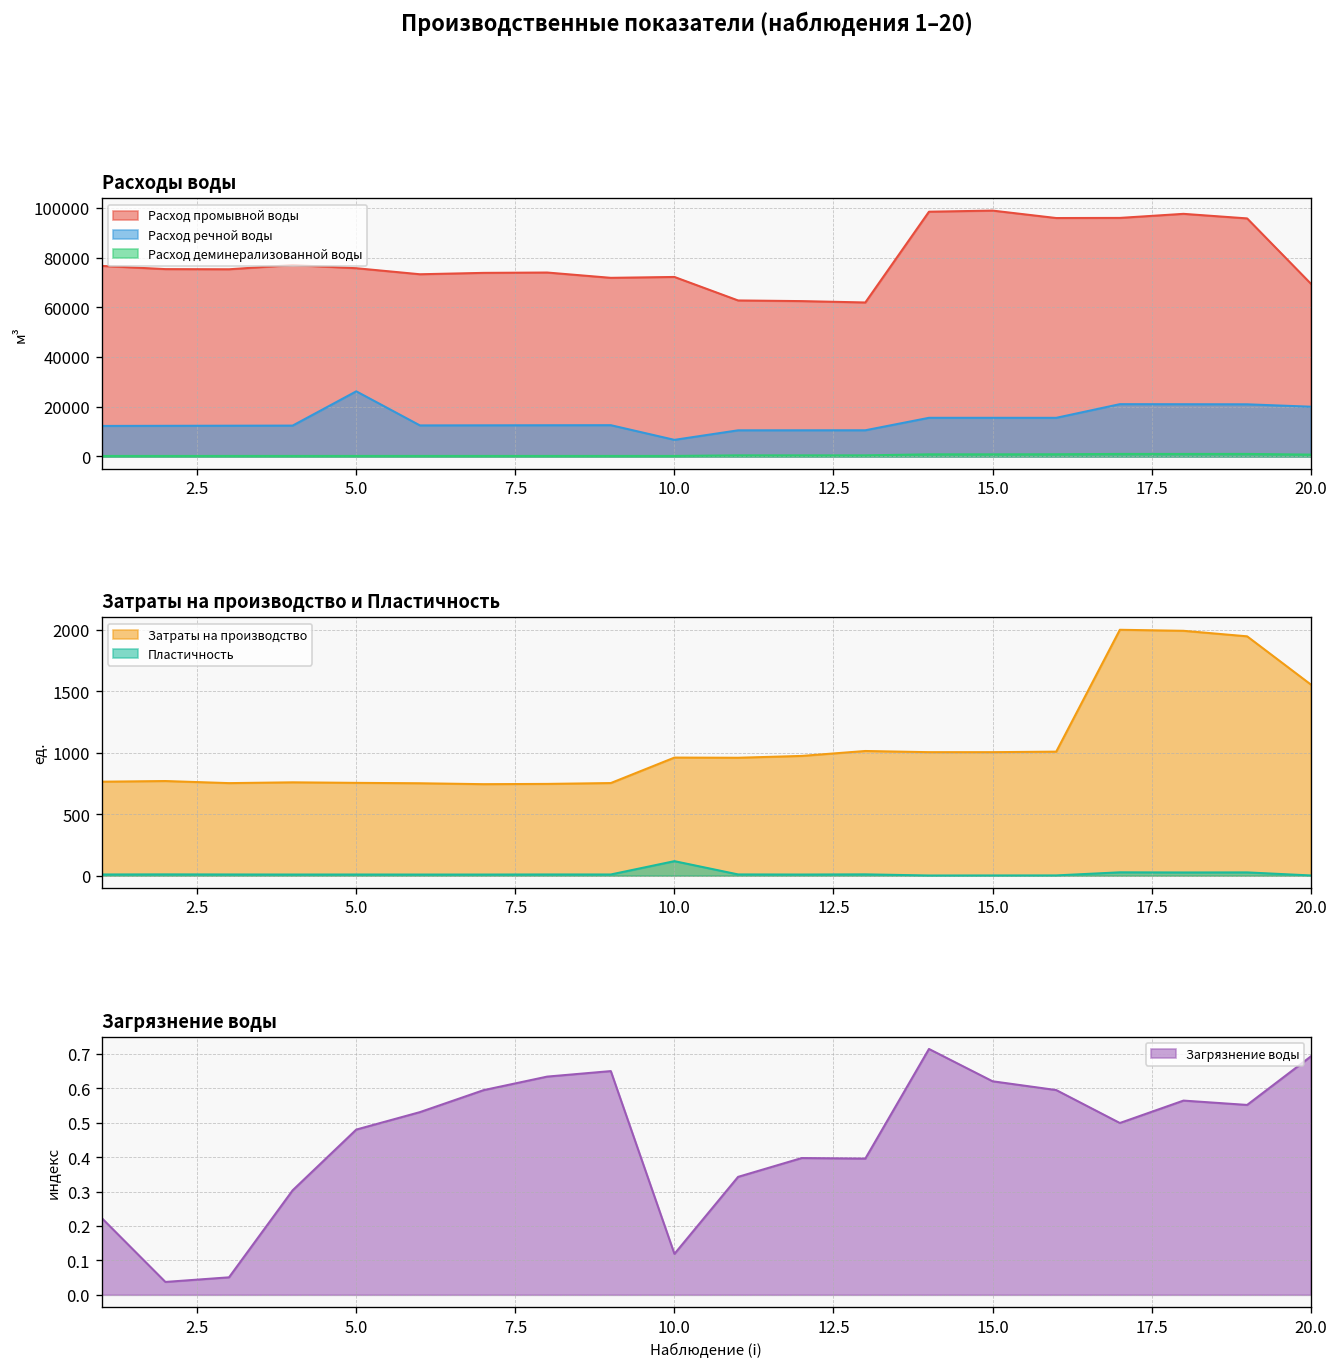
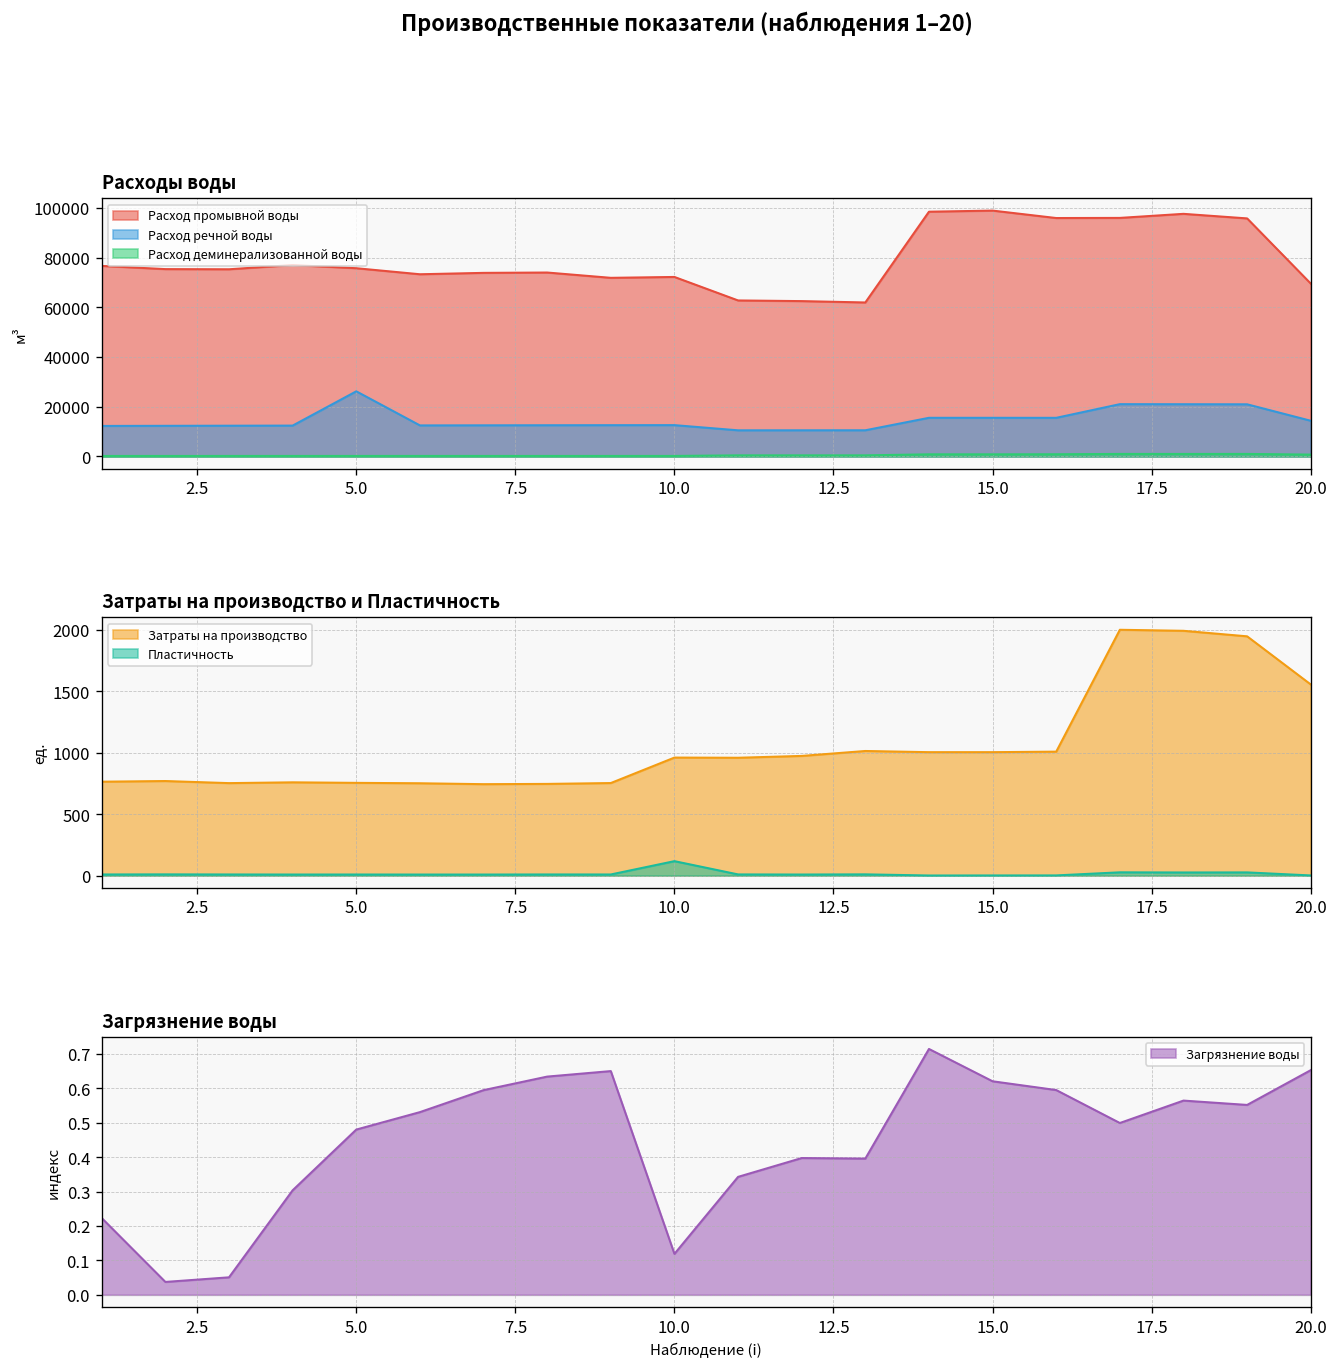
Расходы воды, Расход речной воды, 10.0: 7000 -> 13000
Расходы воды, Расход речной воды, 20.0: 20000 -> 14000
Загрязнение воды, 20.0: 0.69 -> 0.65
